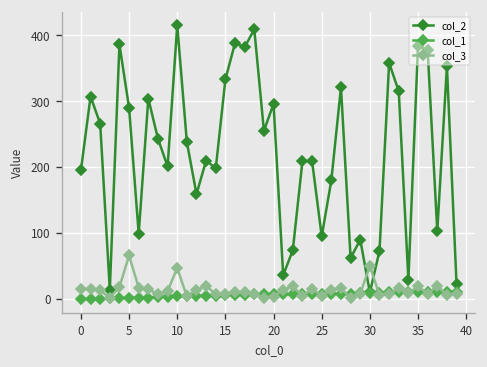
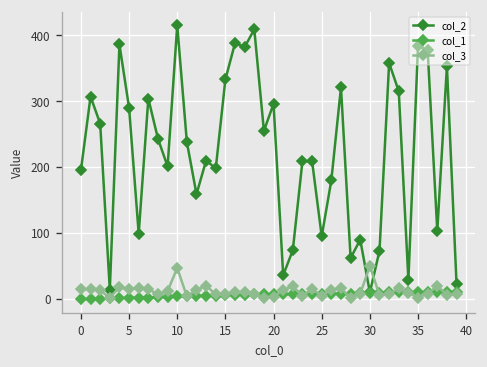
col_3, 5: 70 -> 20
col_3, 35: 20 -> 0
